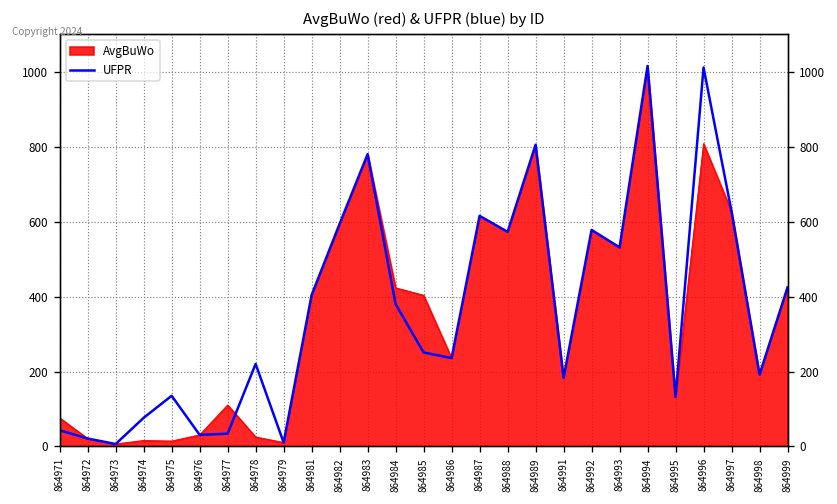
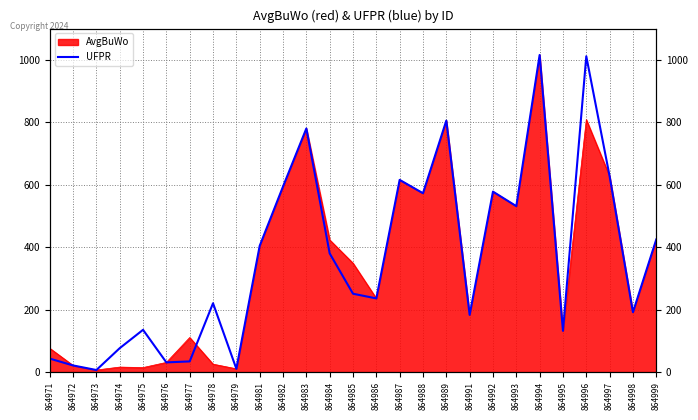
AvgBuWo, 864985: 400 -> 350
